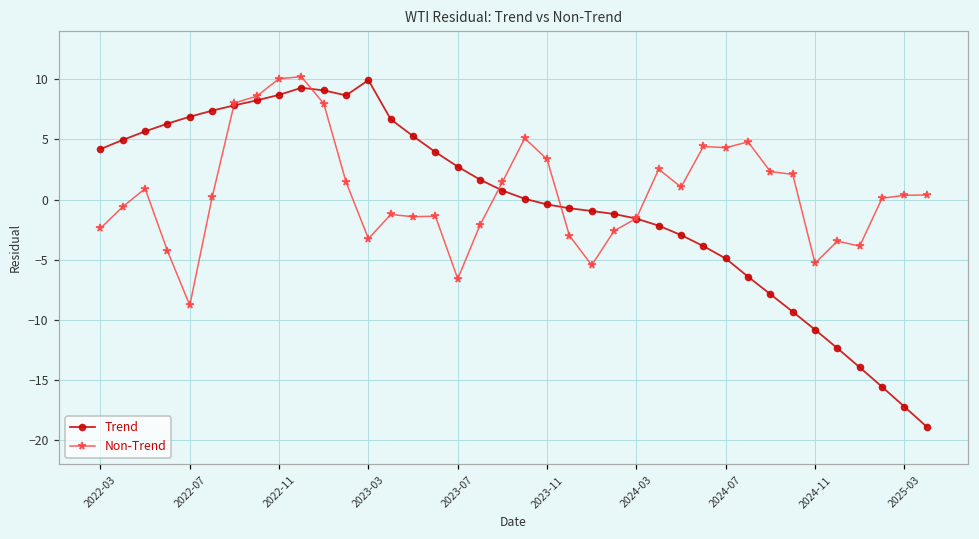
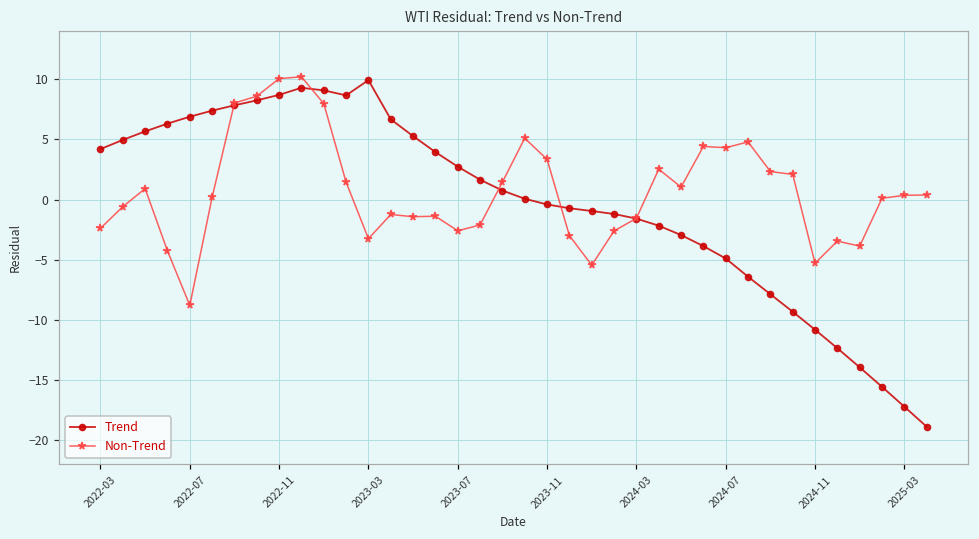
Non-Trend, 2023-07: -6.6 -> -2.6
